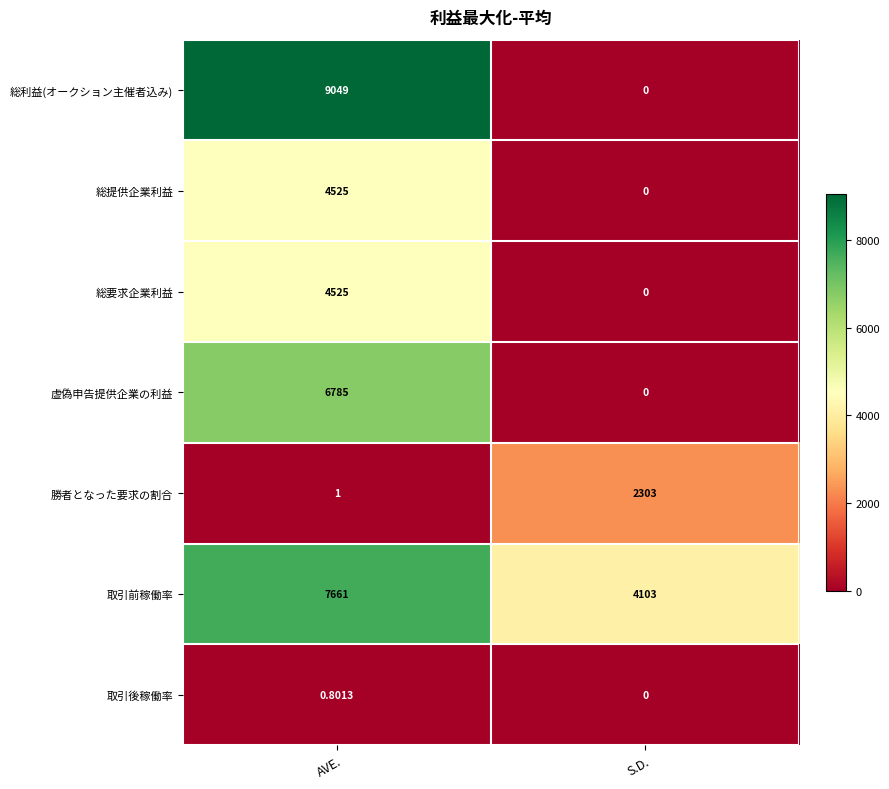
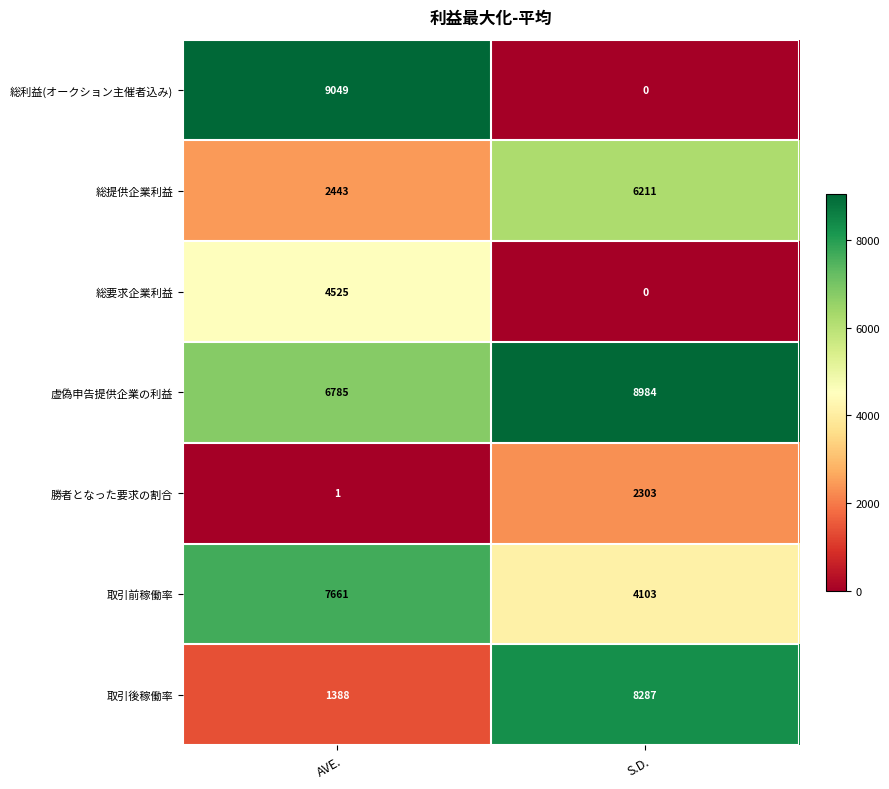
総提供企業利益, AVE.: 4525 -> 2443
総提供企業利益, S.D.: 0 -> 6211
虚偽申告提供企業の利益, S.D.: 0 -> 8984
取引後稼働率, AVE.: 0.8013 -> 1388
取引後稼働率, S.D.: 0 -> 8287
